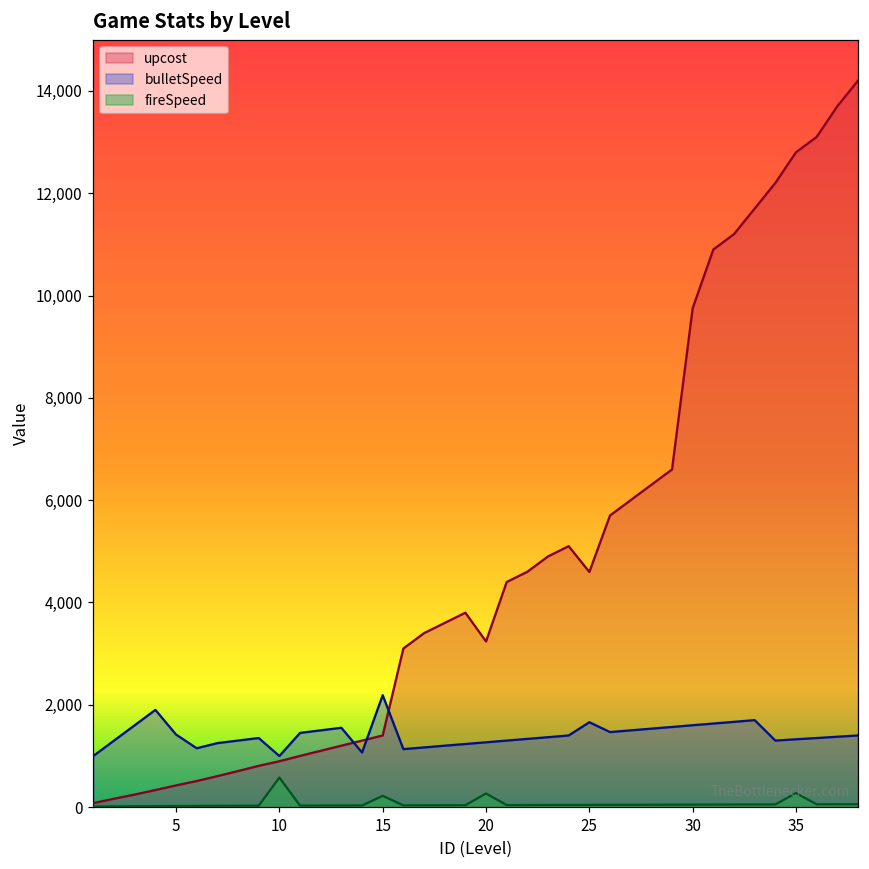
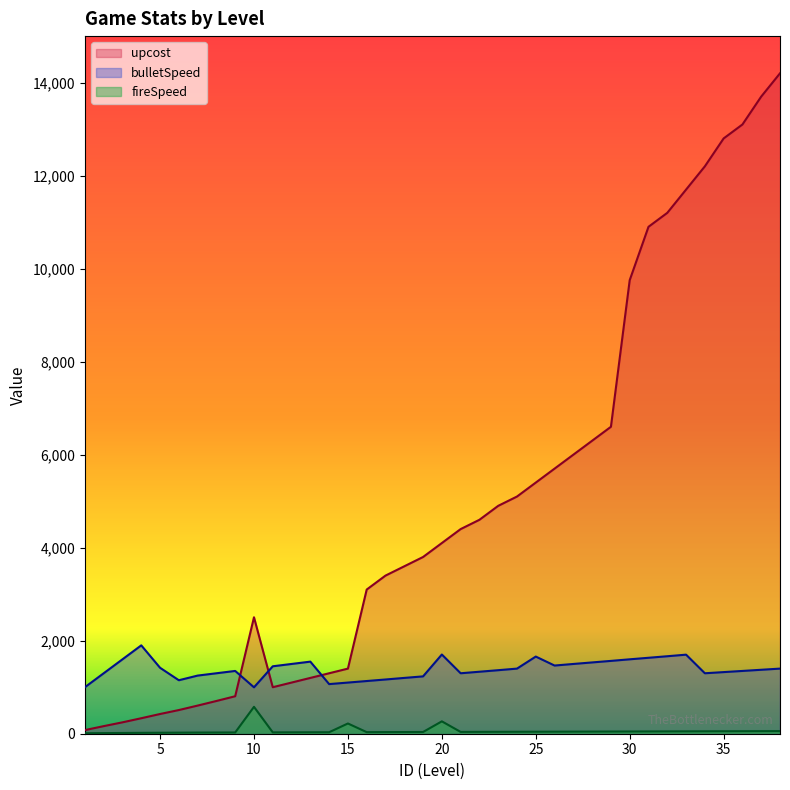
upcost, 10: 900 -> 2,500
bulletSpeed, 15: 2,200 -> 1,100
upcost, 20: 3,200 -> 4,100
bulletSpeed, 20: 1,300 -> 1,700
upcost, 25: 4,600 -> 5,400
fireSpeed, 35: 300 -> 100
